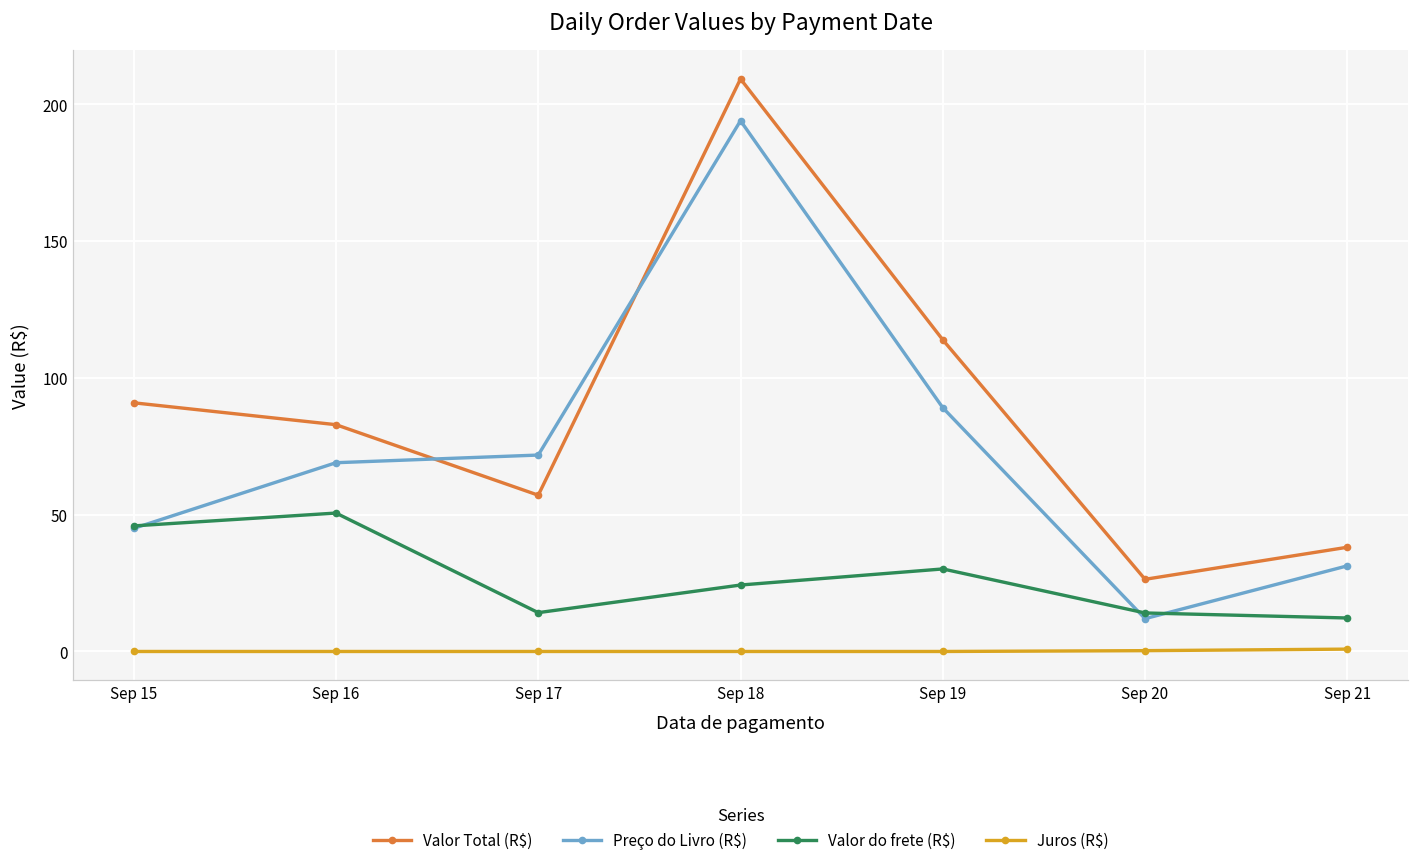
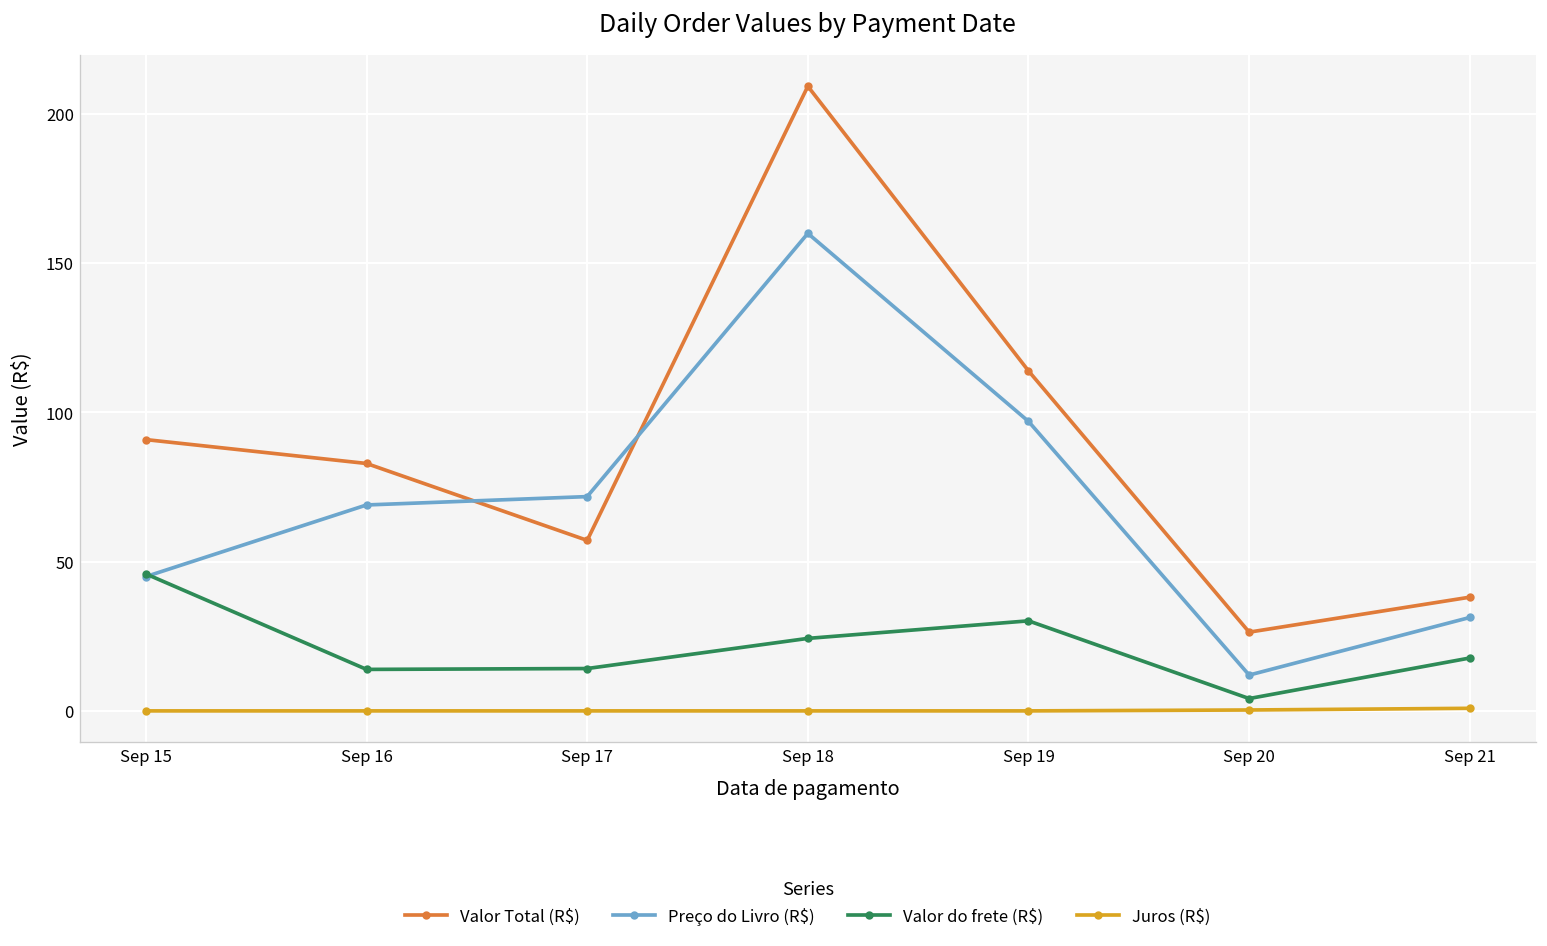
Valor do frete (R$), Sep 16: 51 -> 14
Preço do Livro (R$), Sep 18: 194 -> 160
Preço do Livro (R$), Sep 19: 89 -> 97
Valor do frete (R$), Sep 20: 14 -> 4
Valor do frete (R$), Sep 21: 12 -> 18
